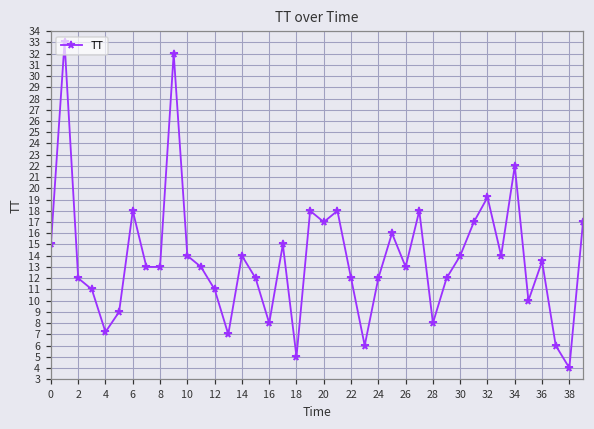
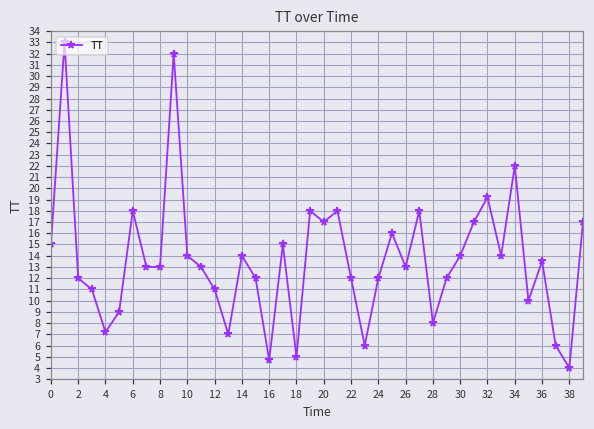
16: 8.0 -> 4.7
